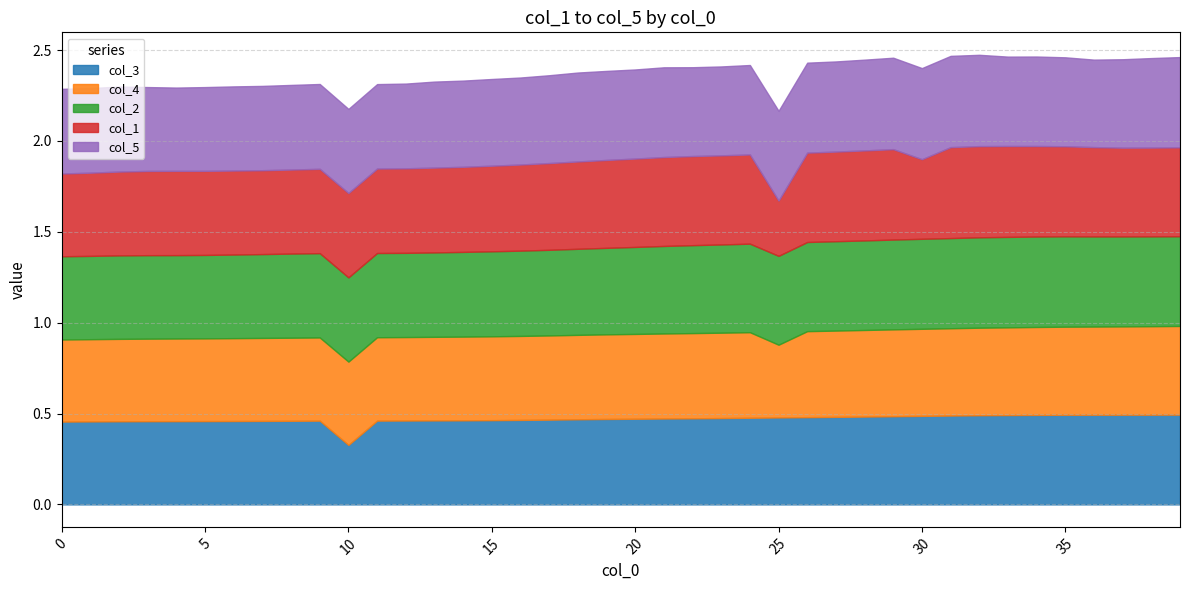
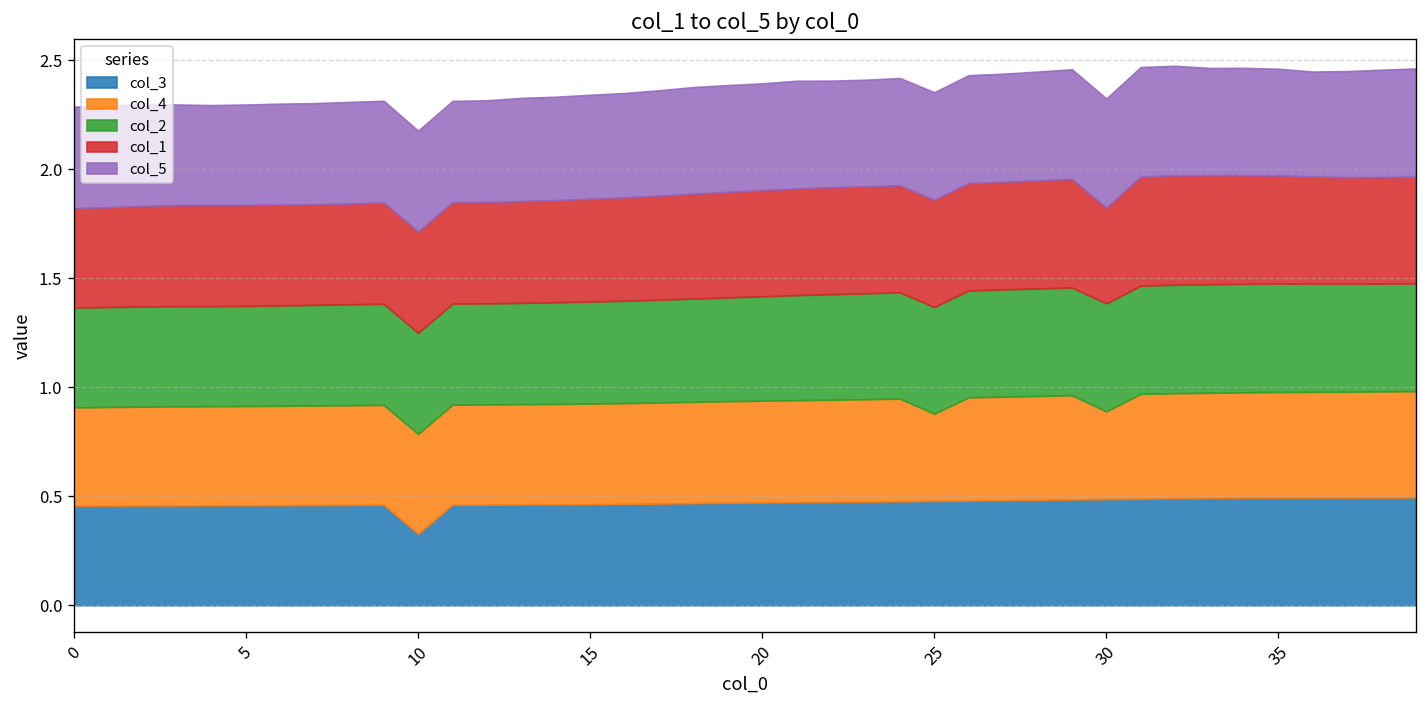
col_1, 25: 0.30 -> 0.49
col_4, 30: 0.48 -> 0.40
